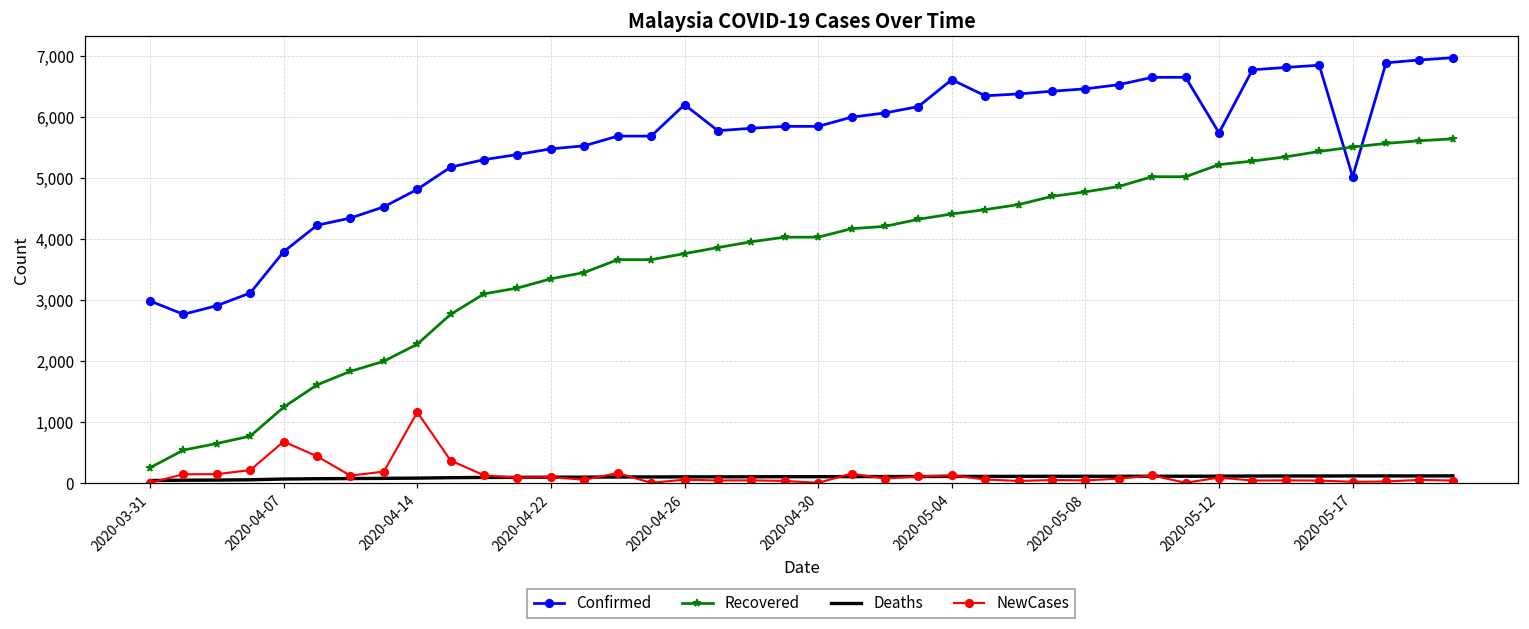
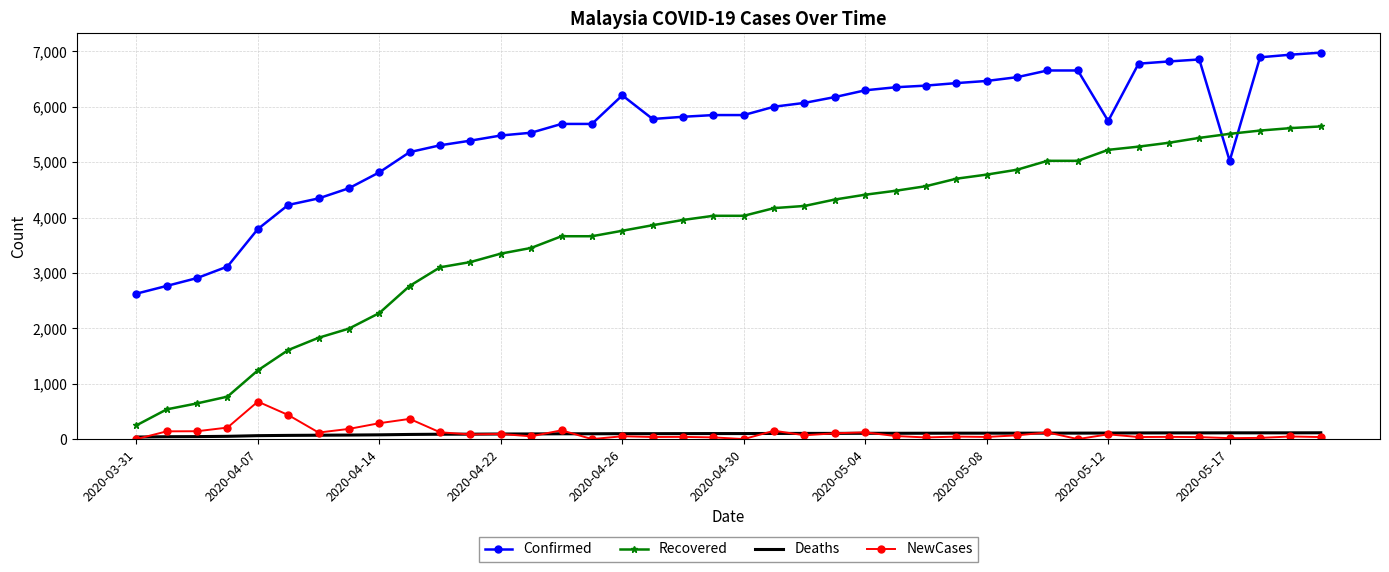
Confirmed, 2020-03-31: 3,000 -> 2,600
NewCases, 2020-04-14: 1,200 -> 300
Confirmed, 2020-05-04: 6,600 -> 6,300
